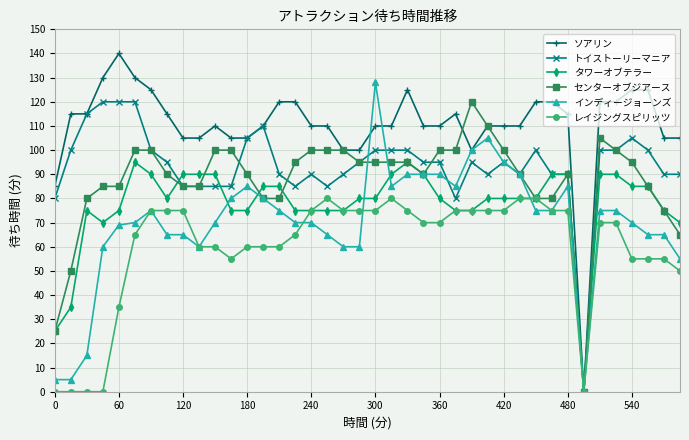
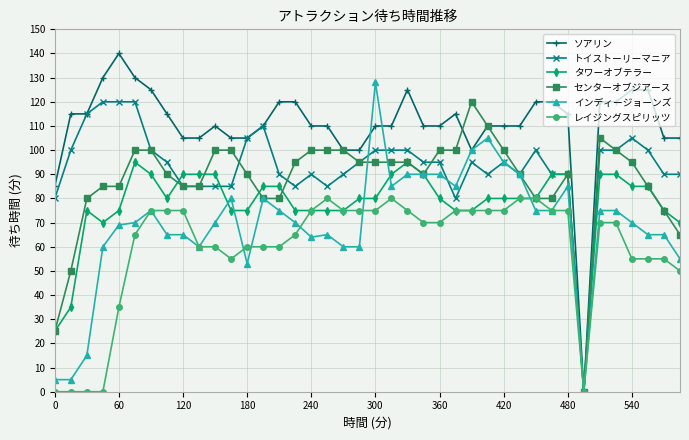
インディージョーンズ, 180: 85 -> 53
インディージョーンズ, 240: 70 -> 64
